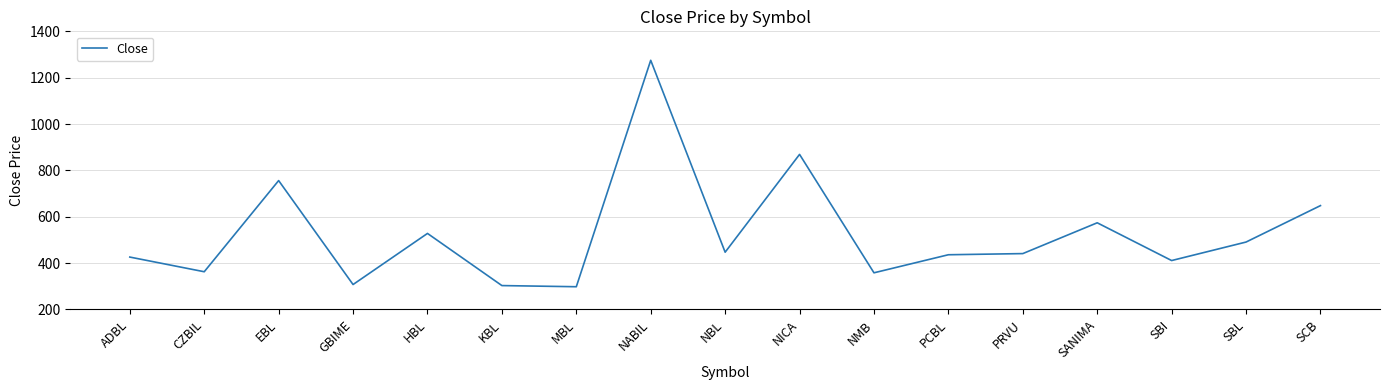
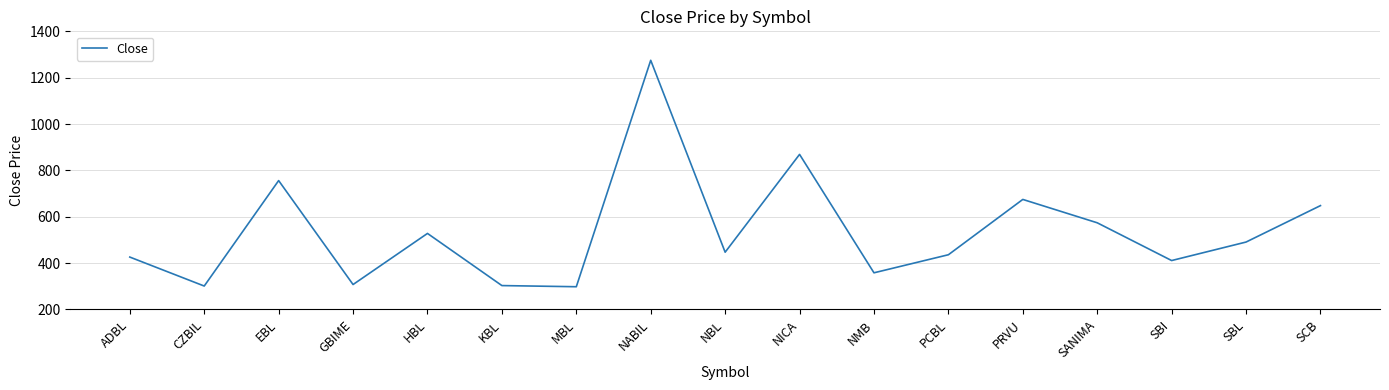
CZBIL: 360 -> 300
PRVU: 440 -> 670
